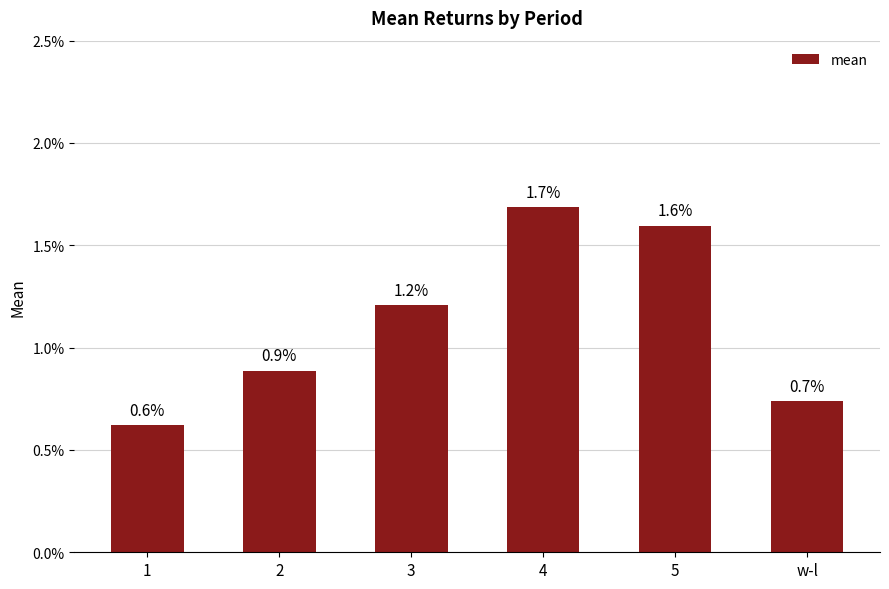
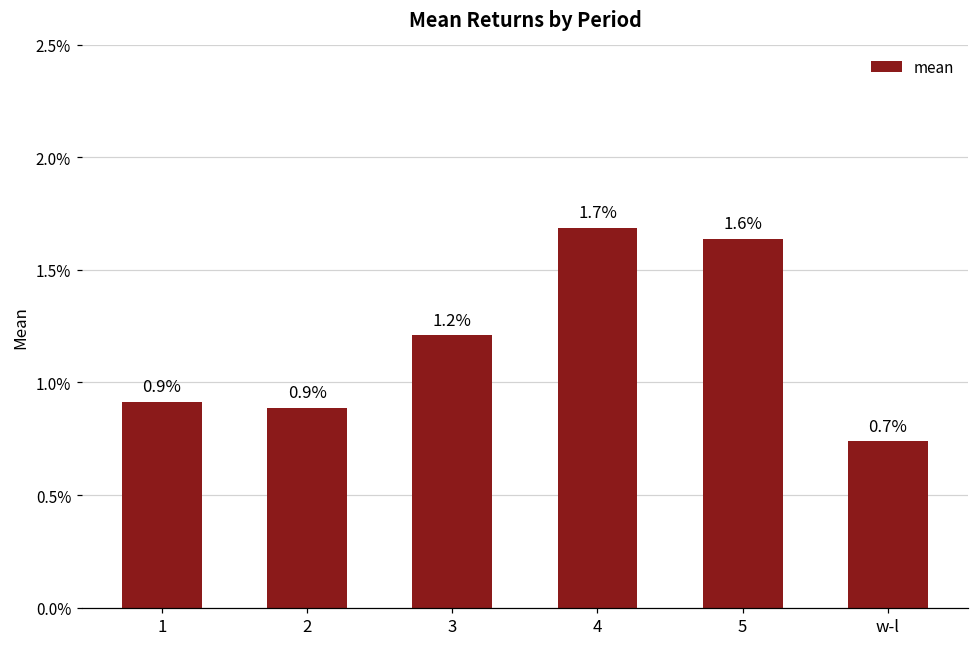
1: 0.6% -> 0.9%
5: 1.60% -> 1.64%
